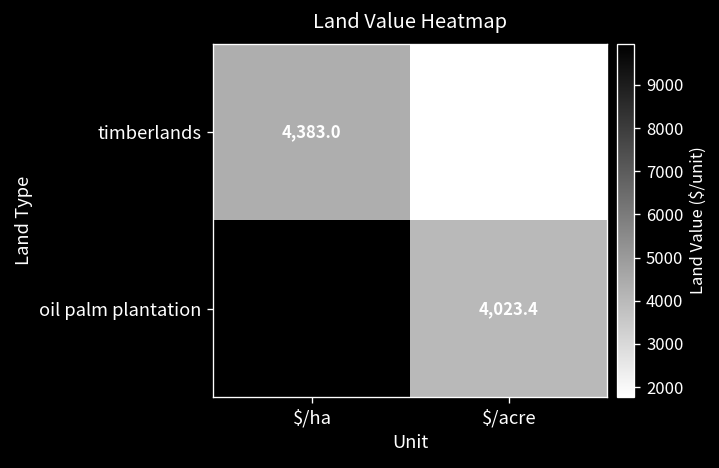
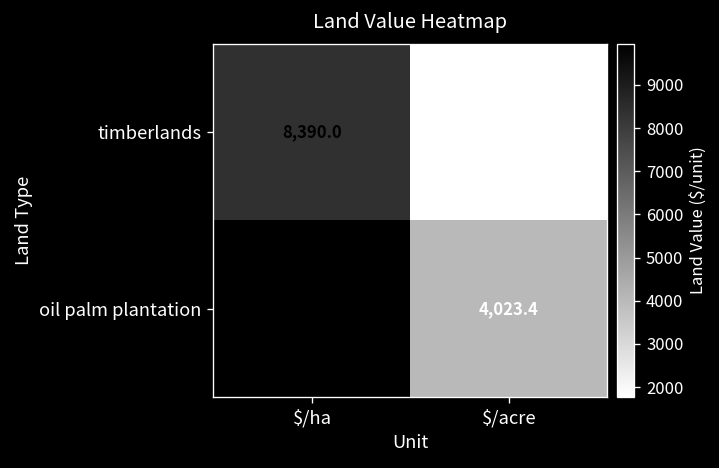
timberlands, $/ha: 4,383.0 -> 8,390.0
